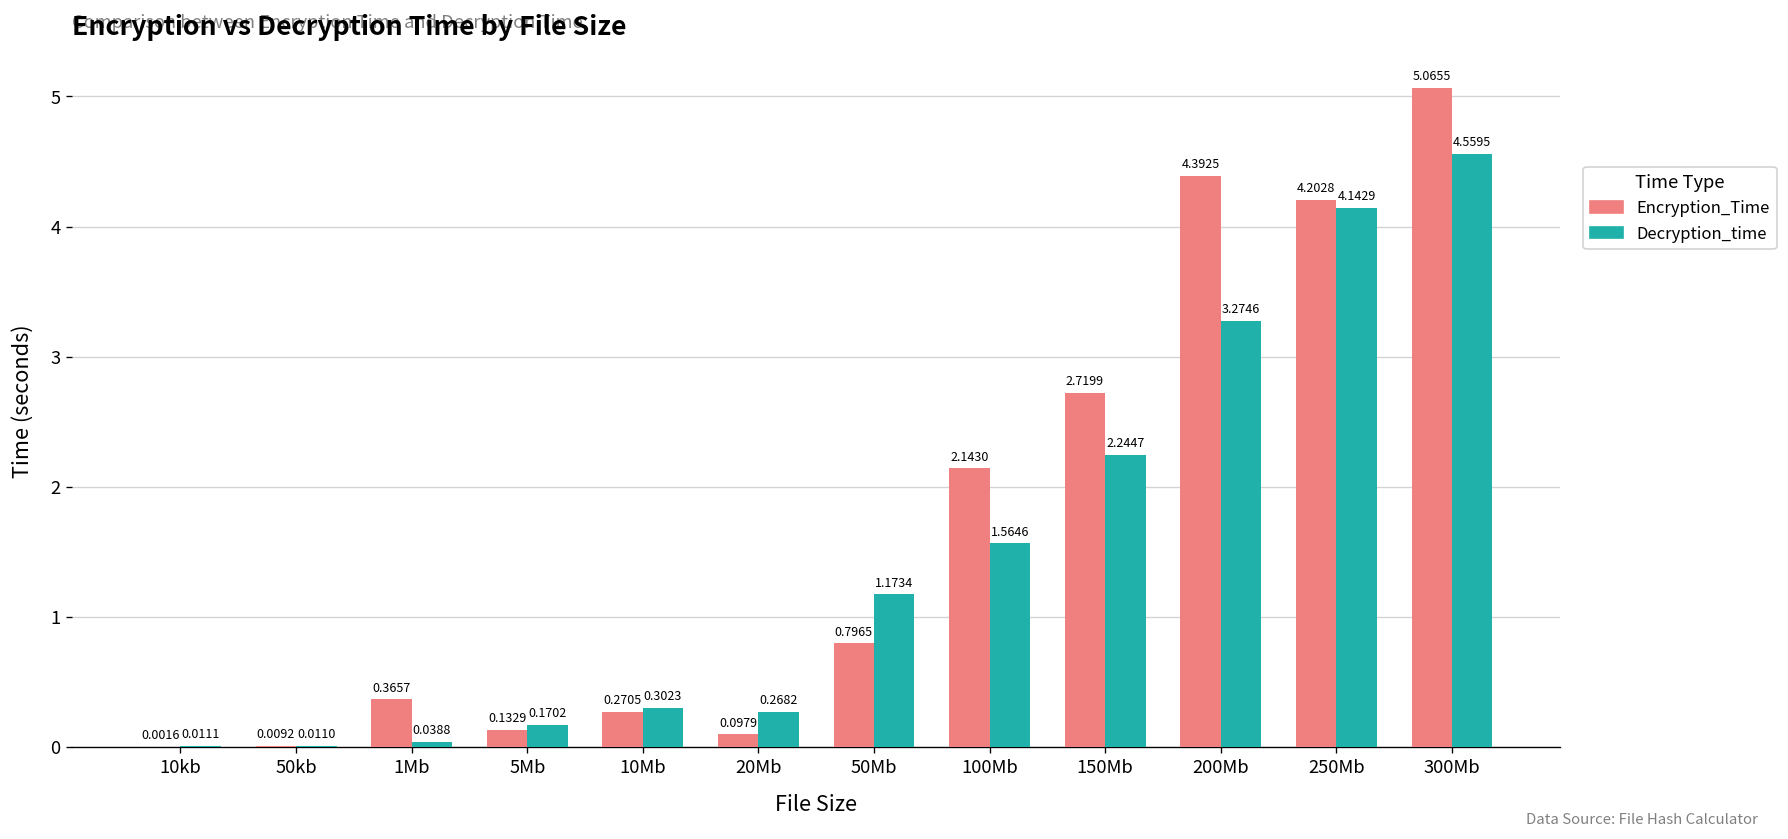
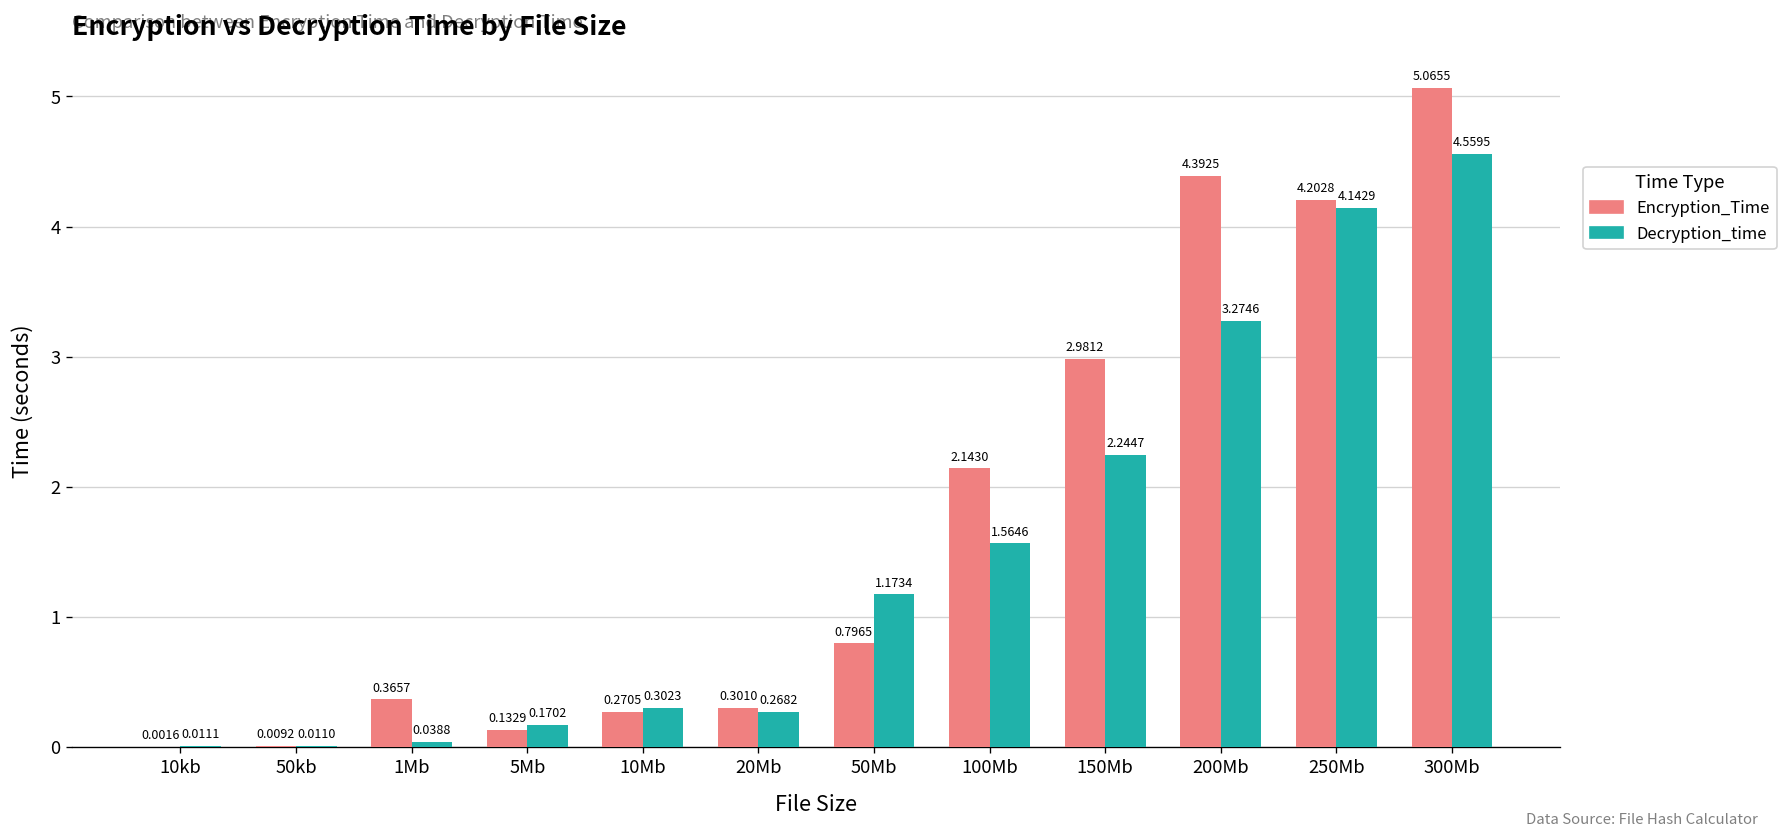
Encryption_Time, 20Mb: 0.0979 -> 0.3010
Encryption_Time, 150Mb: 2.7199 -> 2.9812
